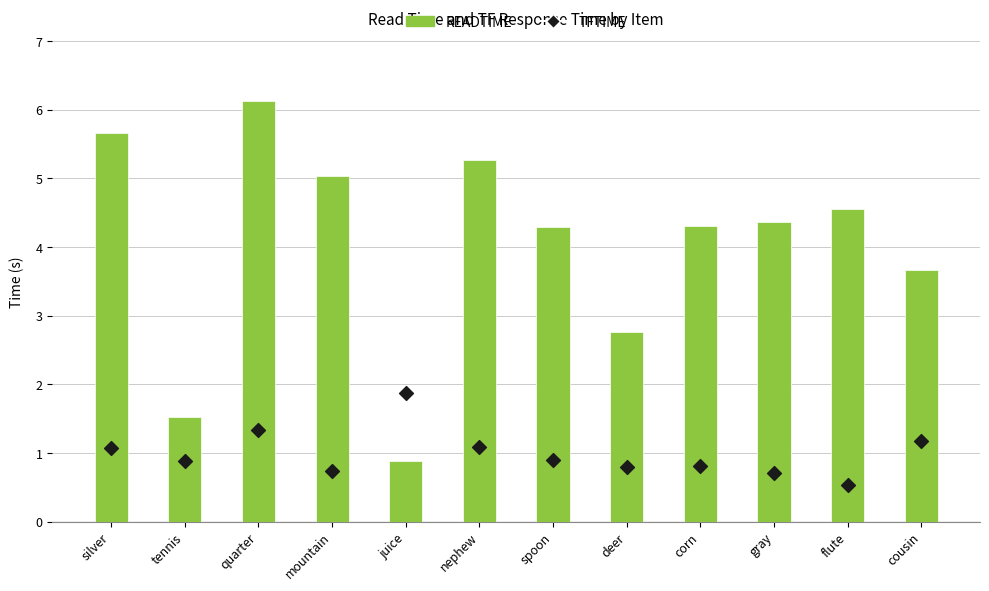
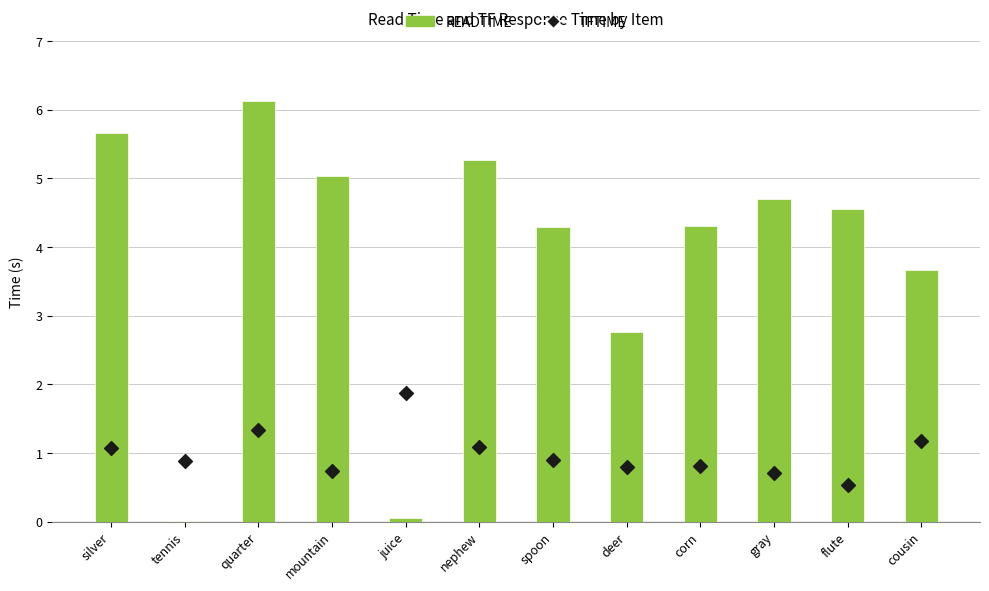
READTIME, tennis: 1.5 -> 0.0
READTIME, juice: 0.9 -> 0.1
READTIME, gray: 4.4 -> 4.7
